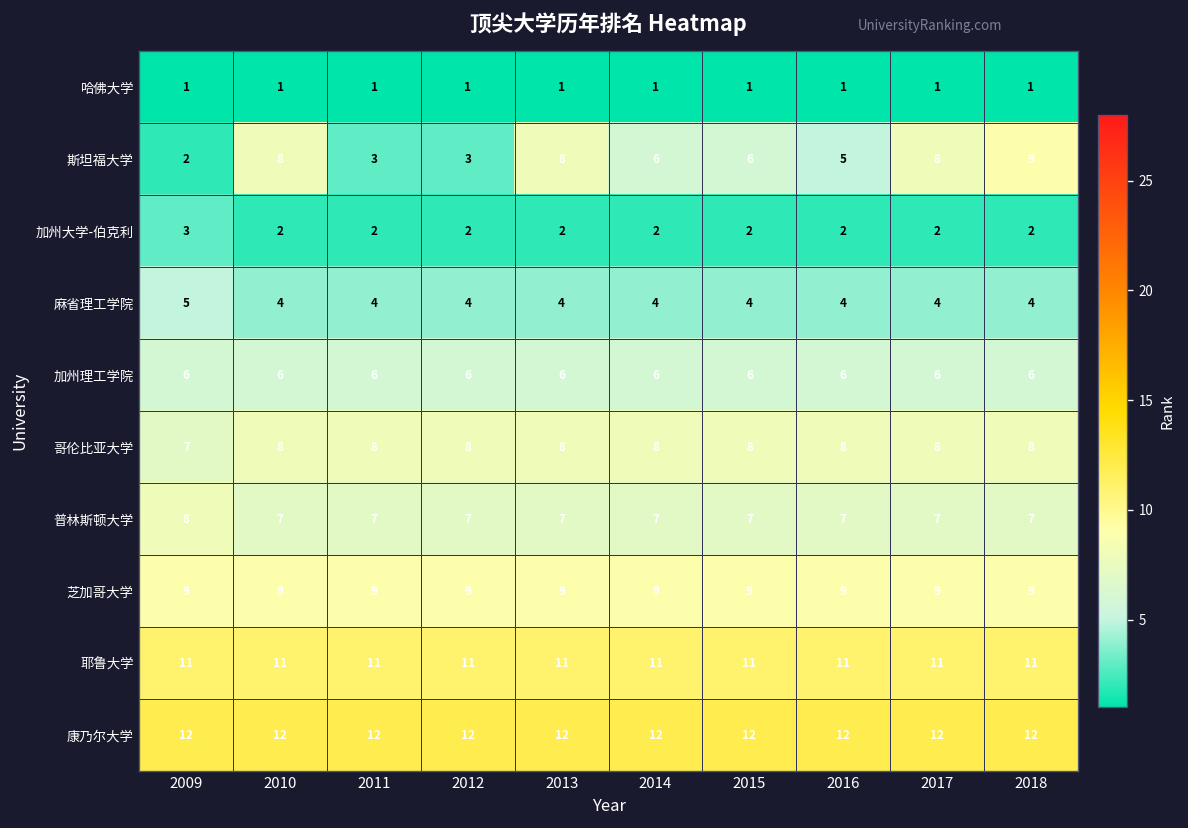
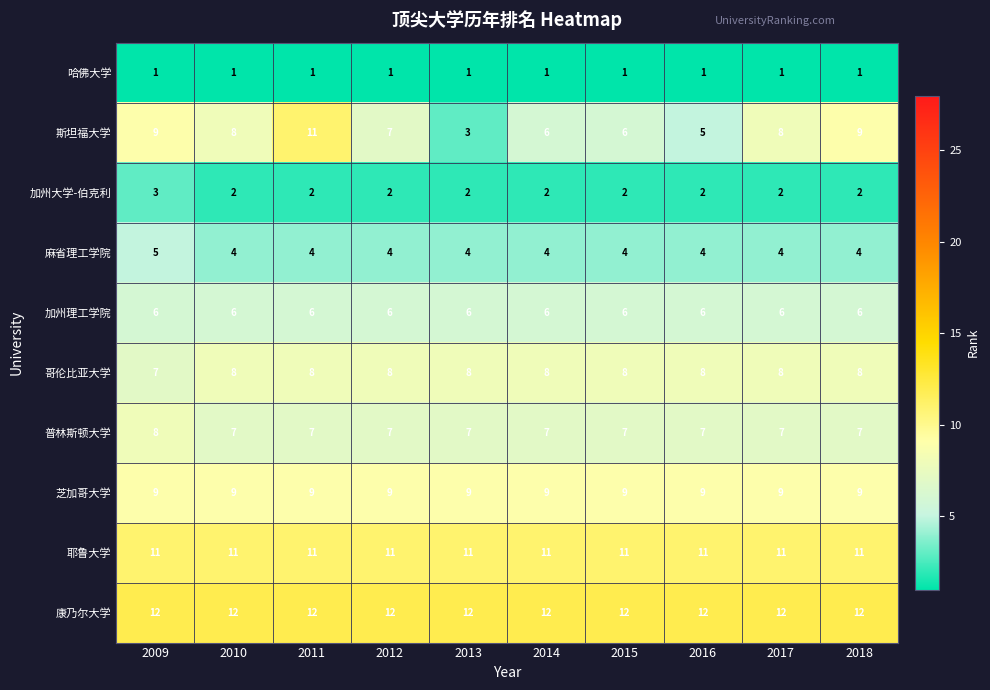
斯坦福大学, 2009: 2 -> 9
斯坦福大学, 2011: 3 -> 11
斯坦福大学, 2012: 3 -> 7
斯坦福大学, 2013: 8 -> 3
